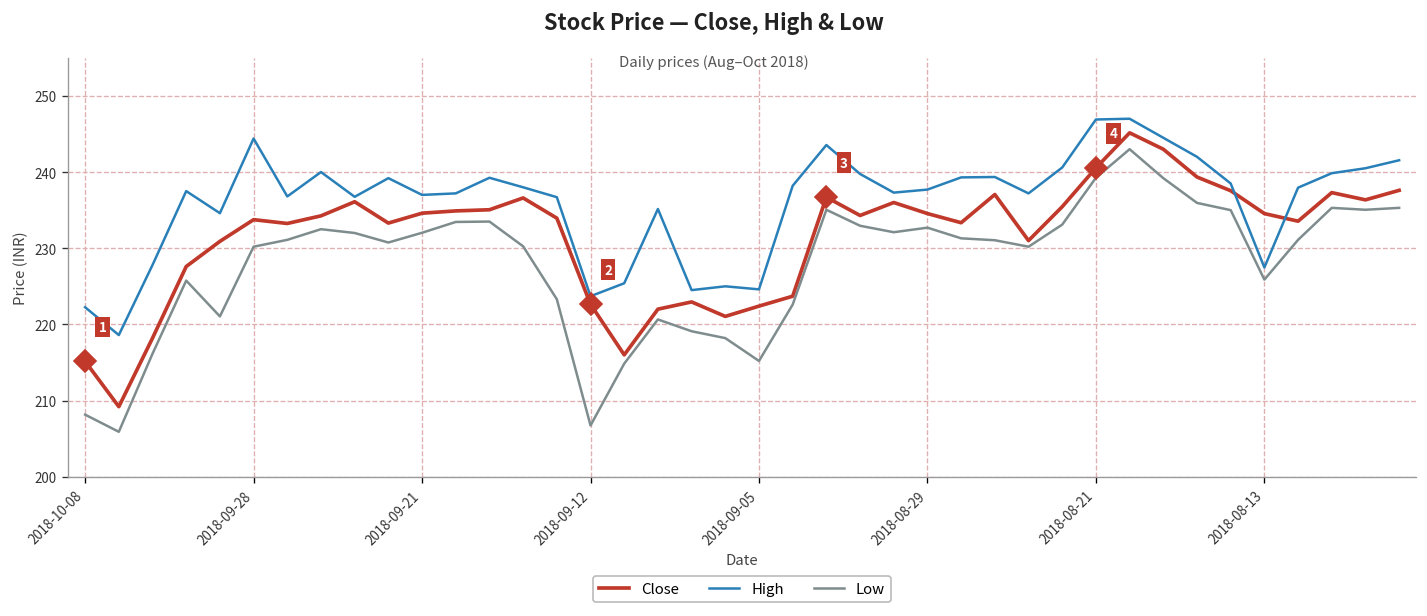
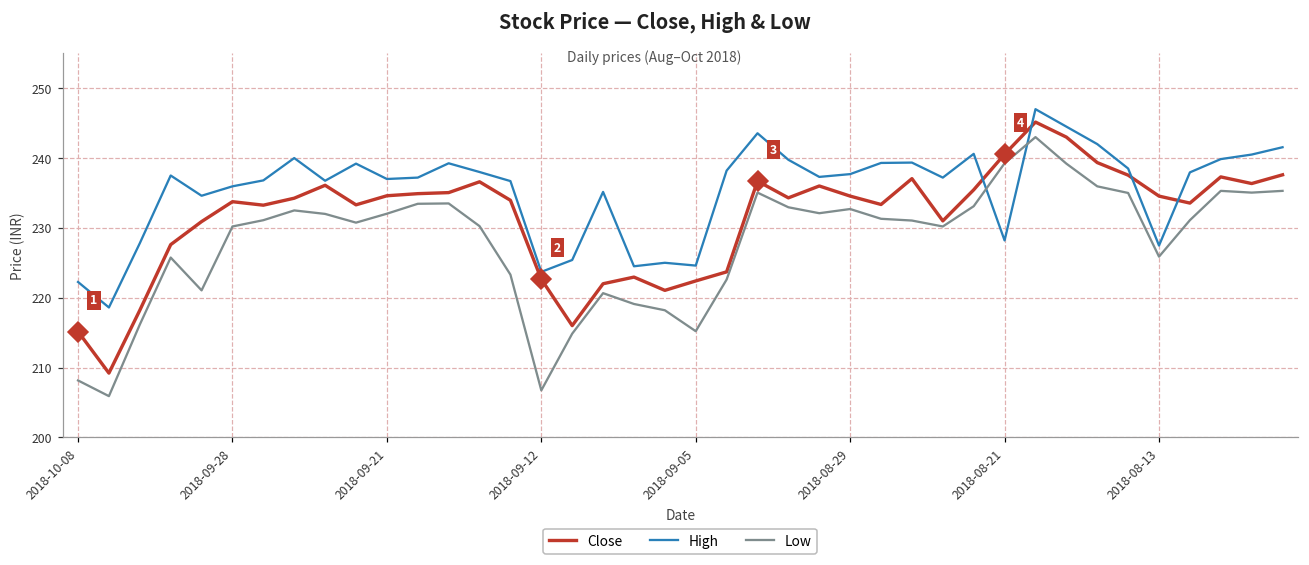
High, 2018-09-28: 244 -> 236
High, 2018-08-21: 247 -> 228
